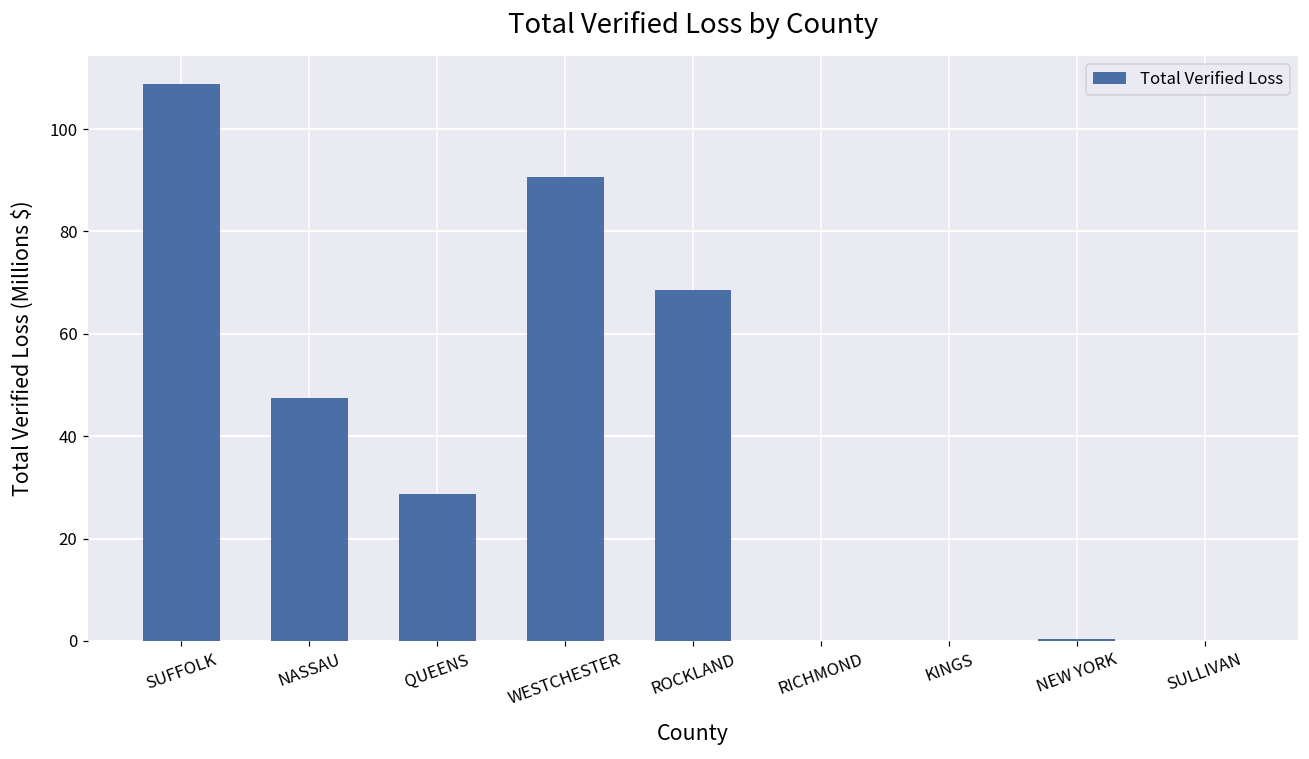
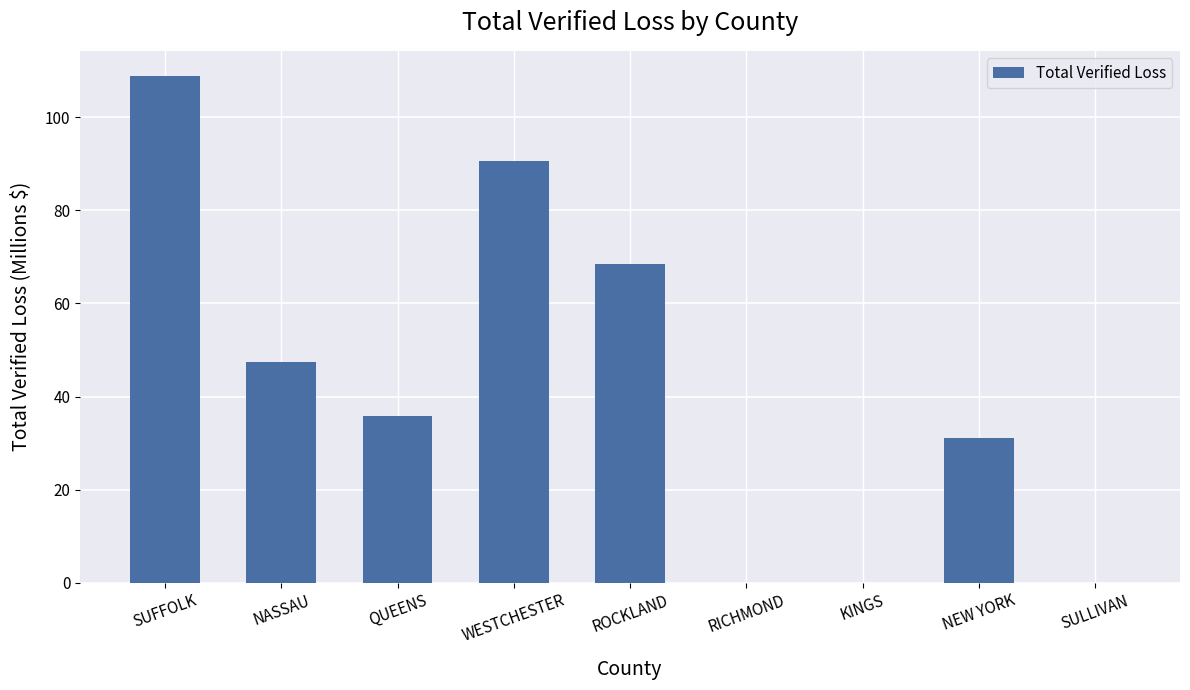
QUEENS: 29 -> 36
NEW YORK: 0 -> 31
